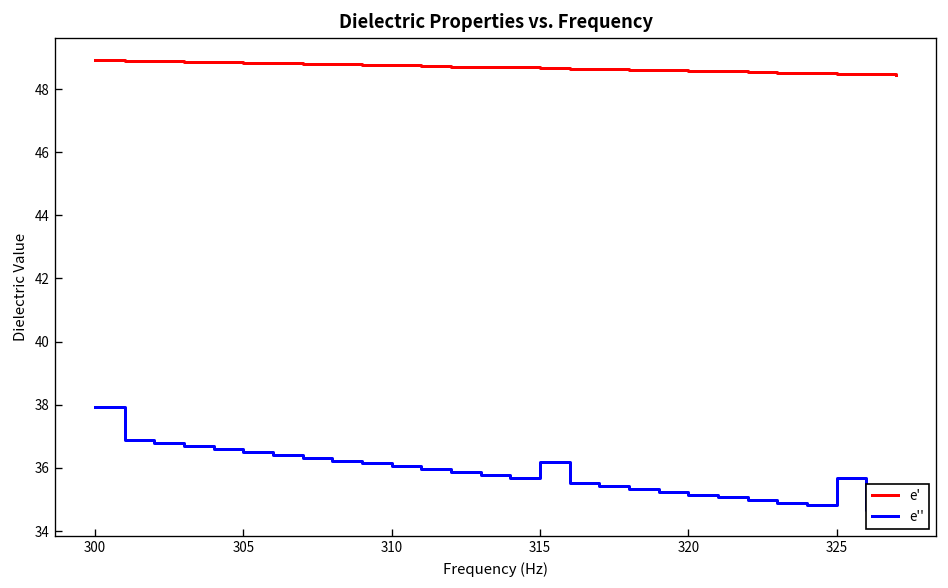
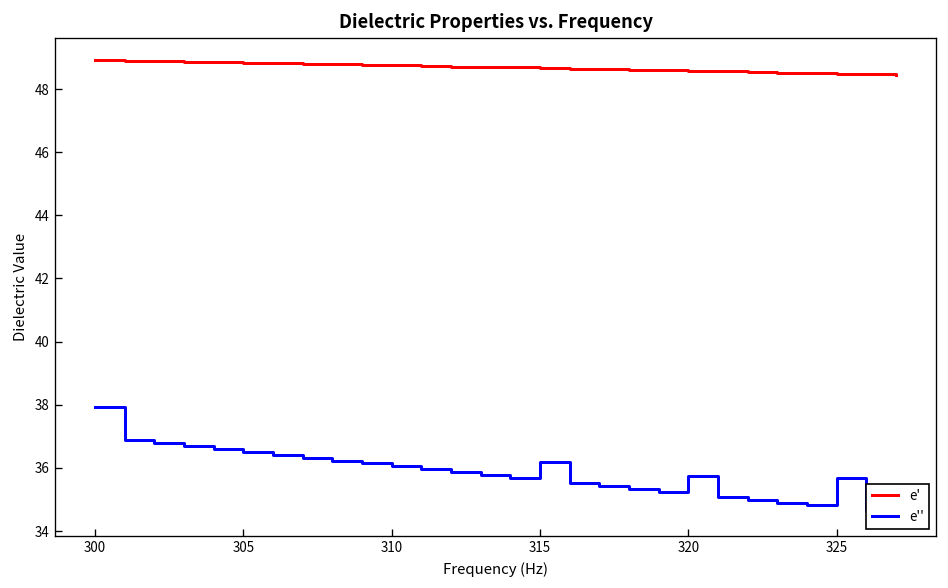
e'', 320: 35.2 -> 35.7
